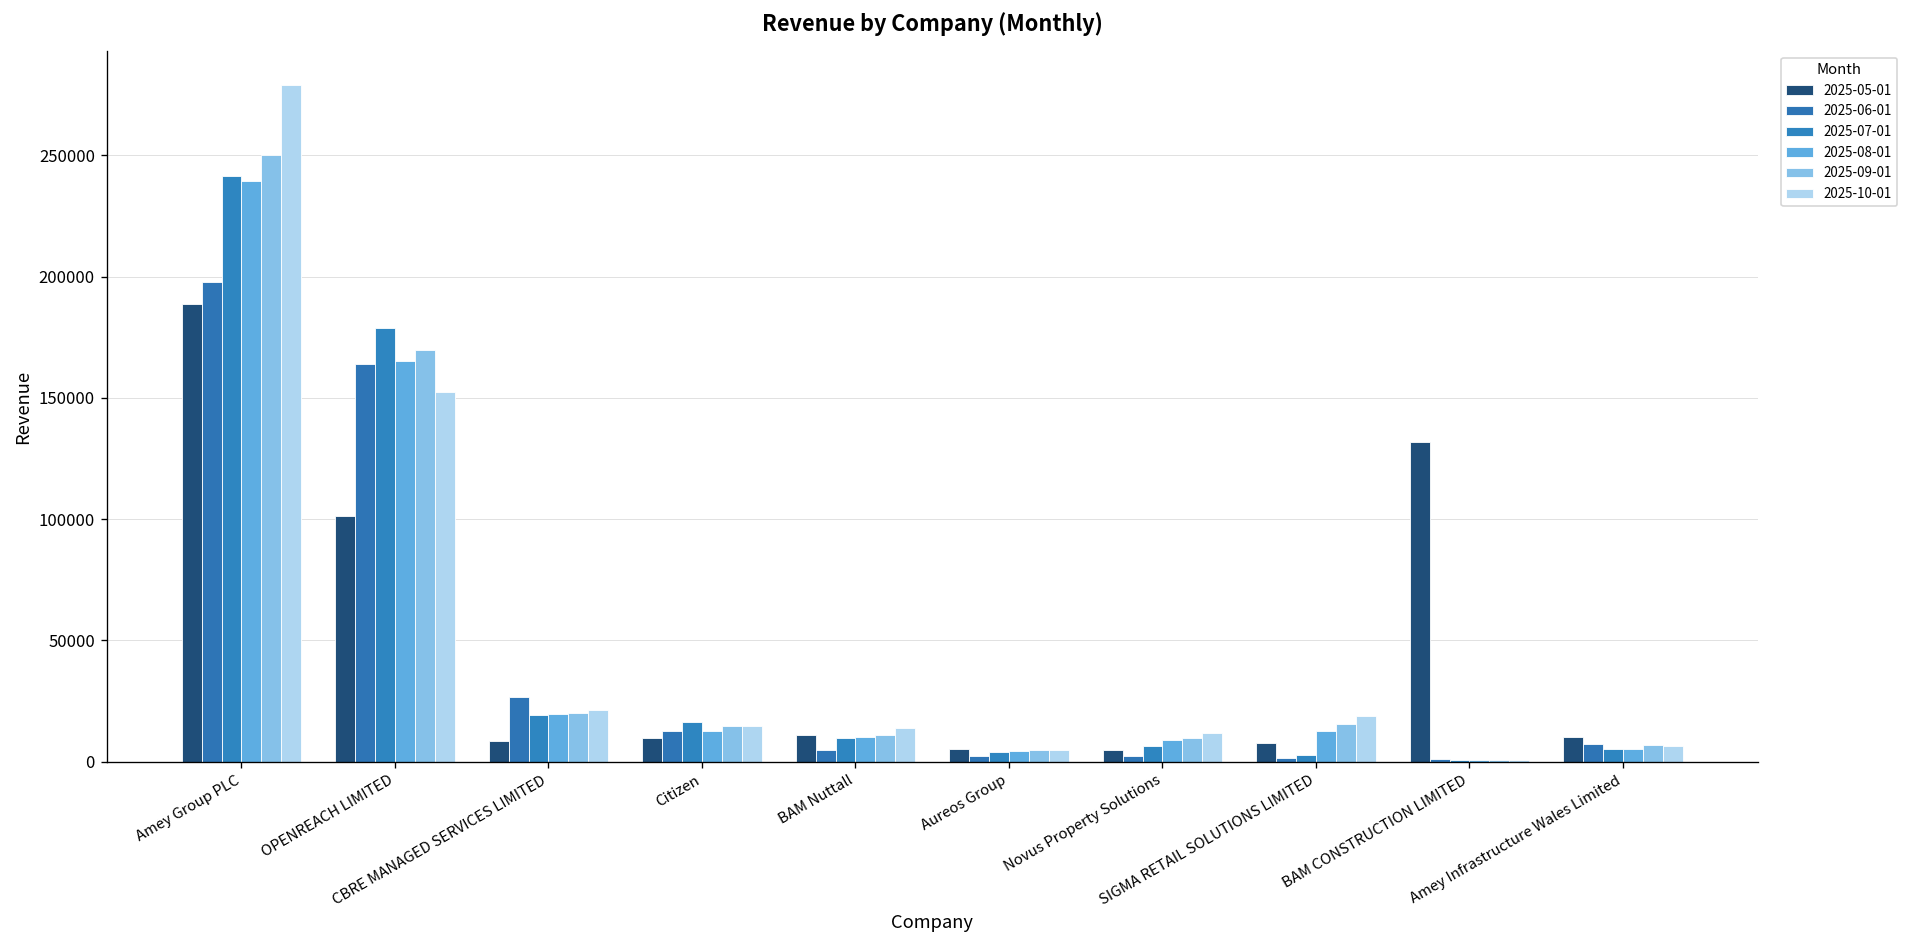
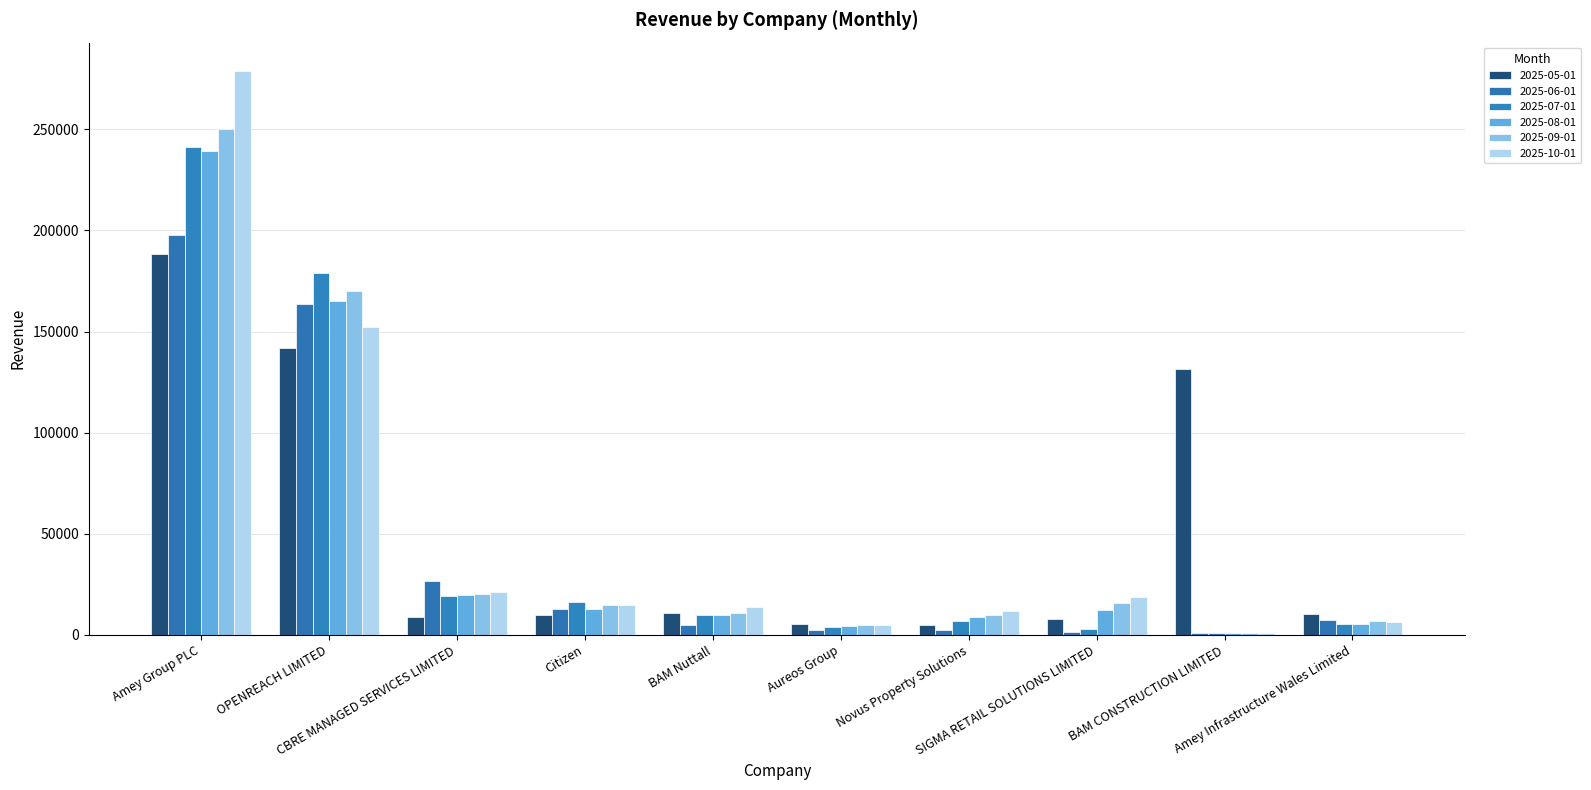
2025-05-01, OPENREACH LIMITED: 101000 -> 142000
